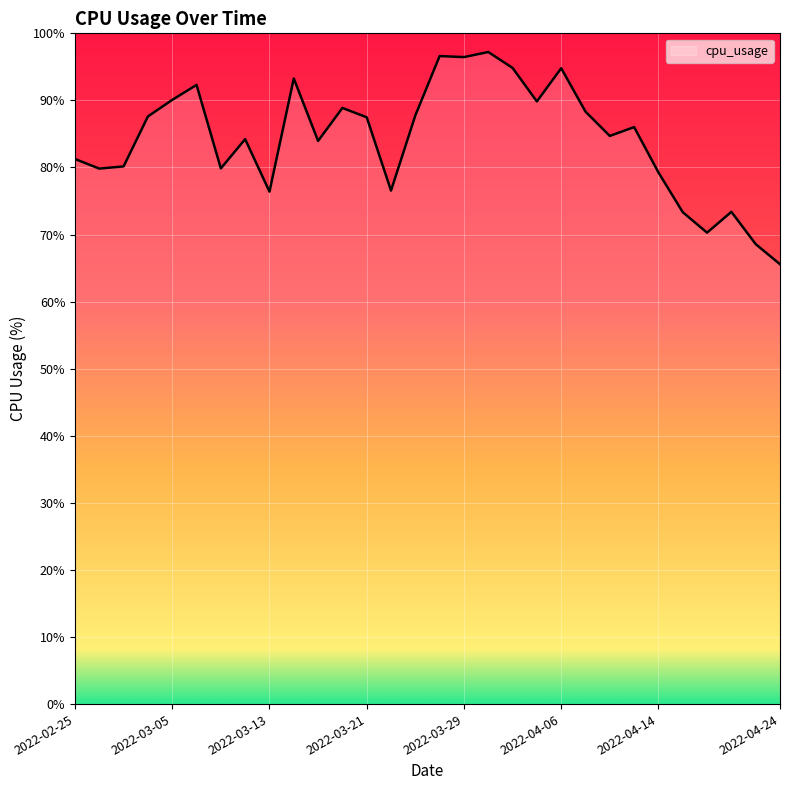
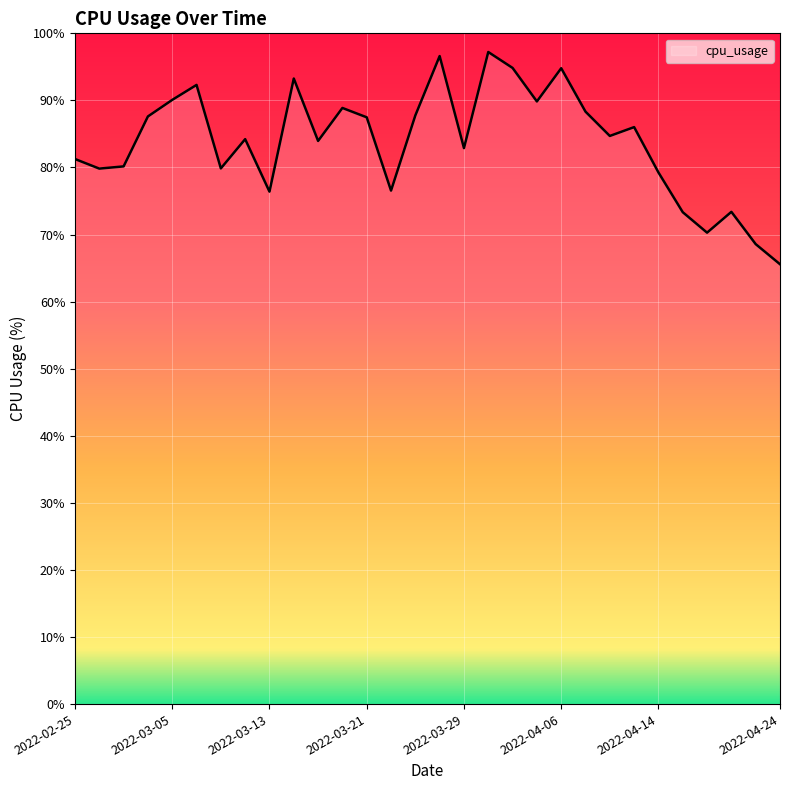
2022-03-29: 96% -> 83%
